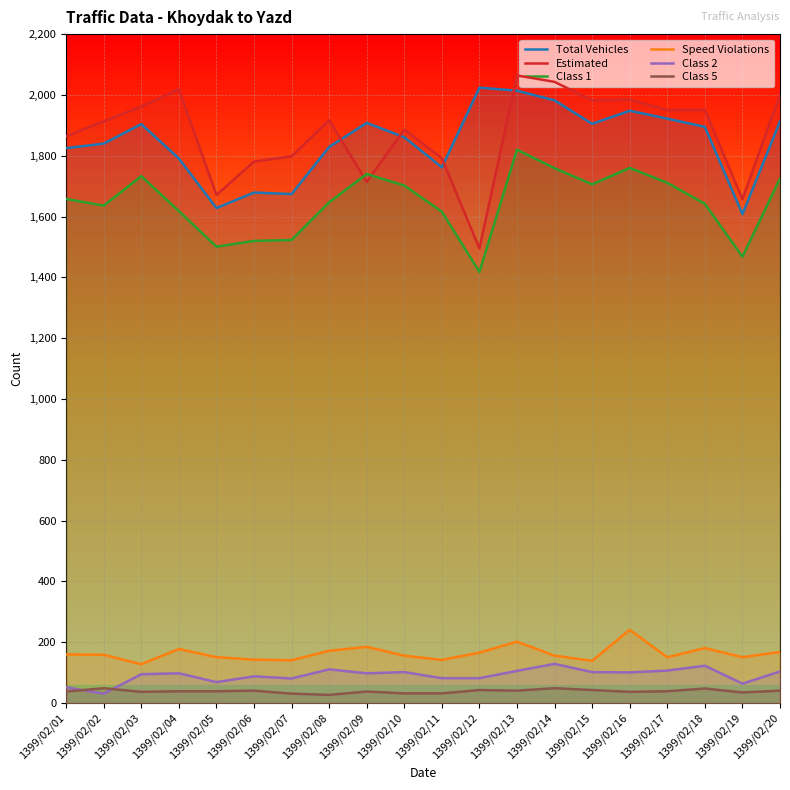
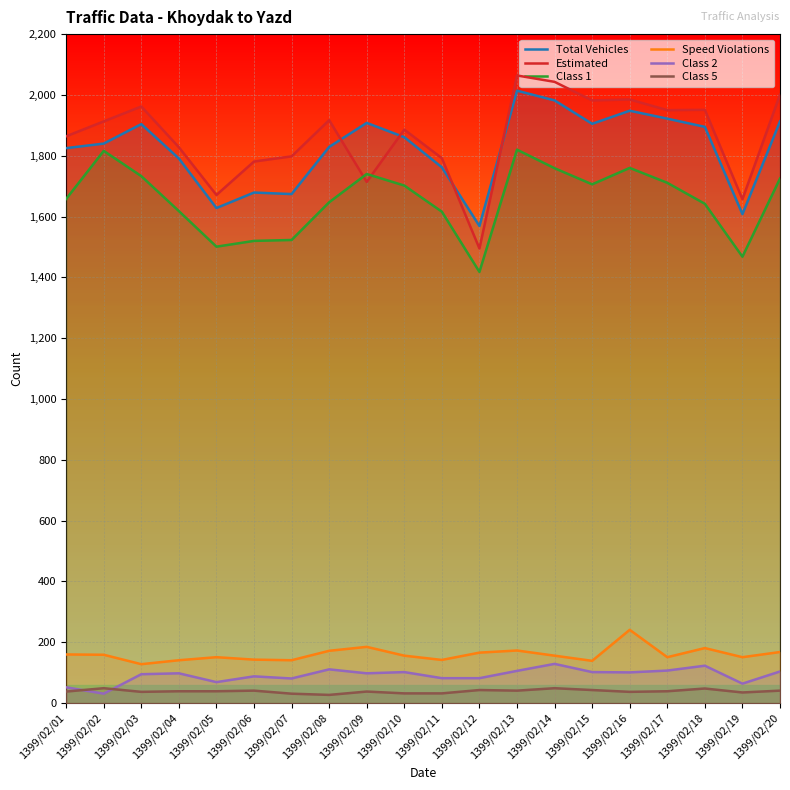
Class 1, 1399/02/02: 1,640 -> 1,820
Estimated, 1399/02/04: 2,020 -> 1,830
Speed Violations, 1399/02/04: 180 -> 140
Total Vehicles, 1399/02/12: 2,020 -> 1,570
Speed Violations, 1399/02/13: 200 -> 170
